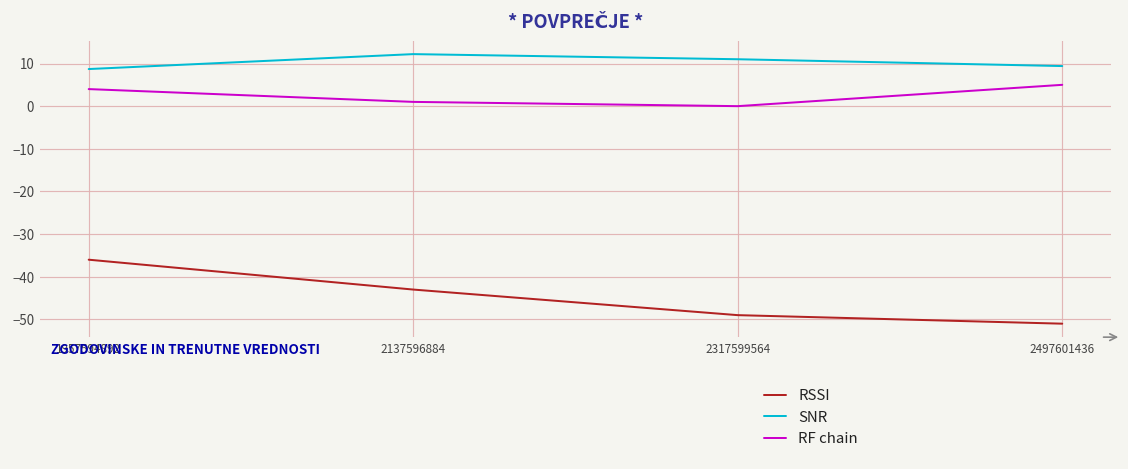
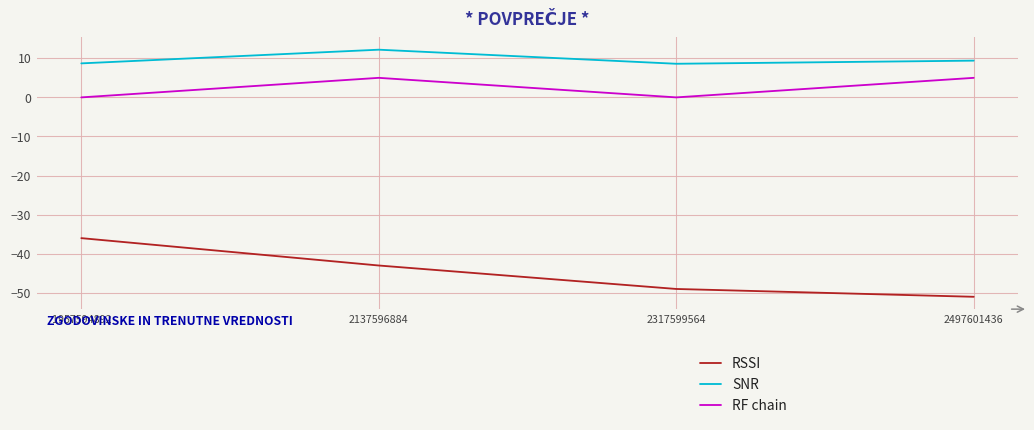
RF chain, 1957594892: 4 -> 0
RF chain, 2137596884: 1 -> 5
SNR, 2317599564: 11 -> 9
